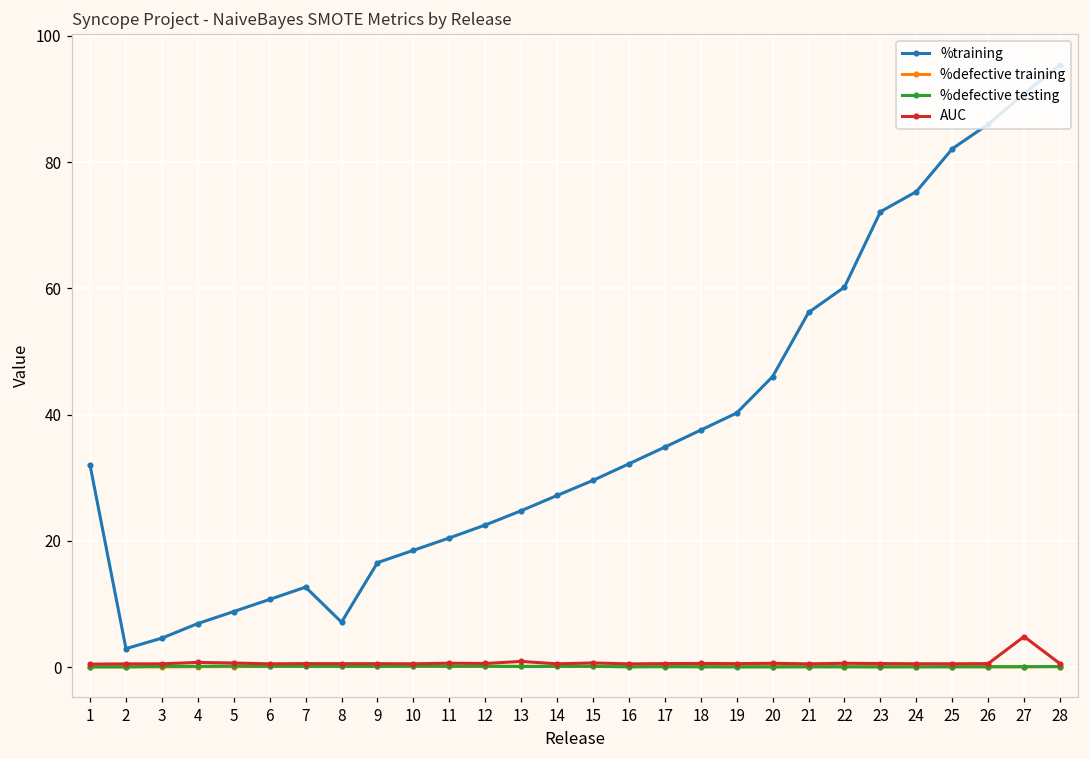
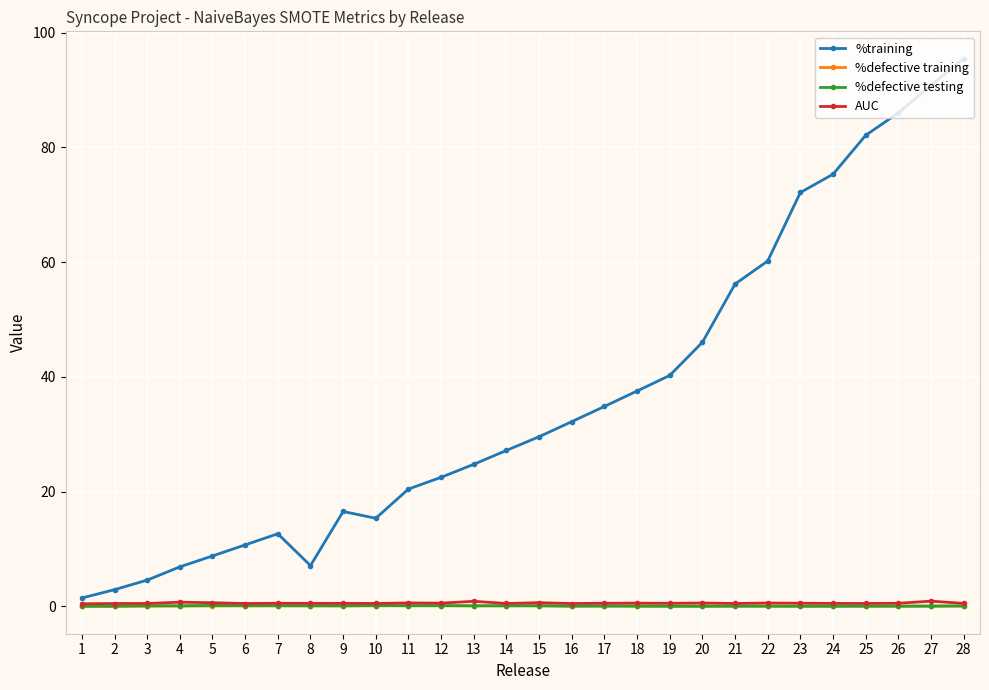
%training, 1: 32 -> 1
%training, 10: 18 -> 15
AUC, 27: 5 -> 1
